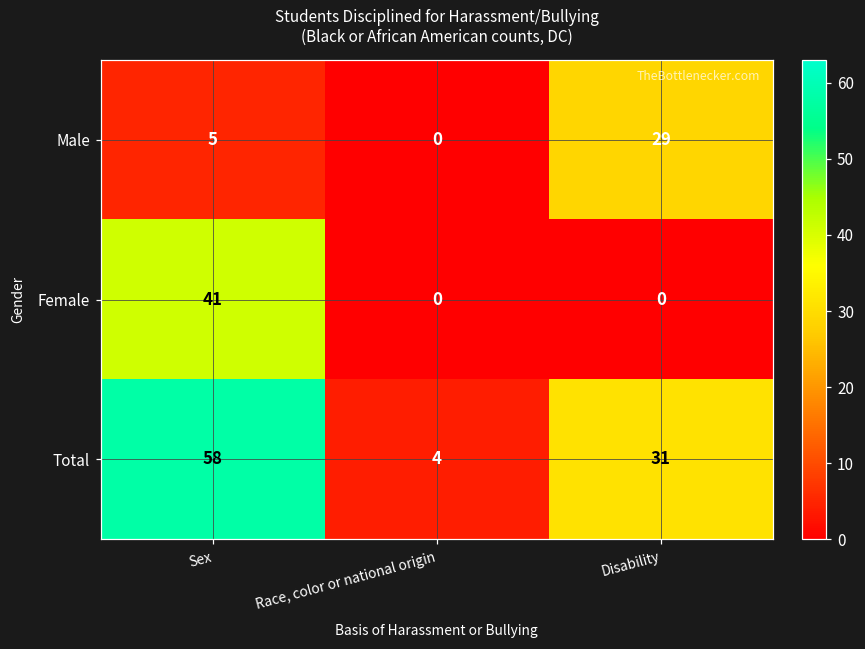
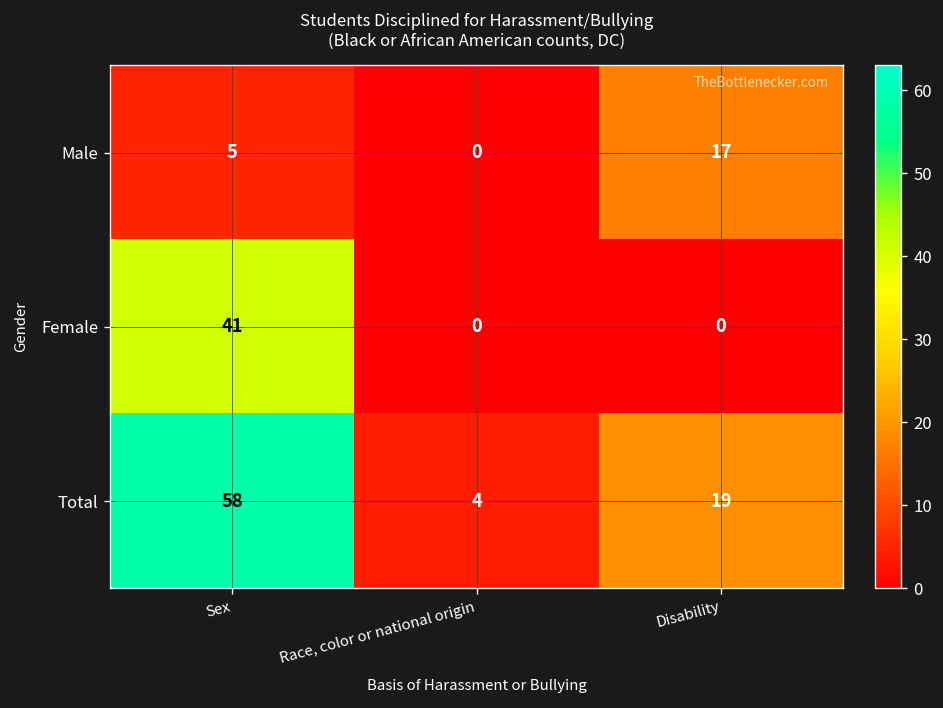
Male, Disability: 29 -> 17
Total, Disability: 31 -> 19
